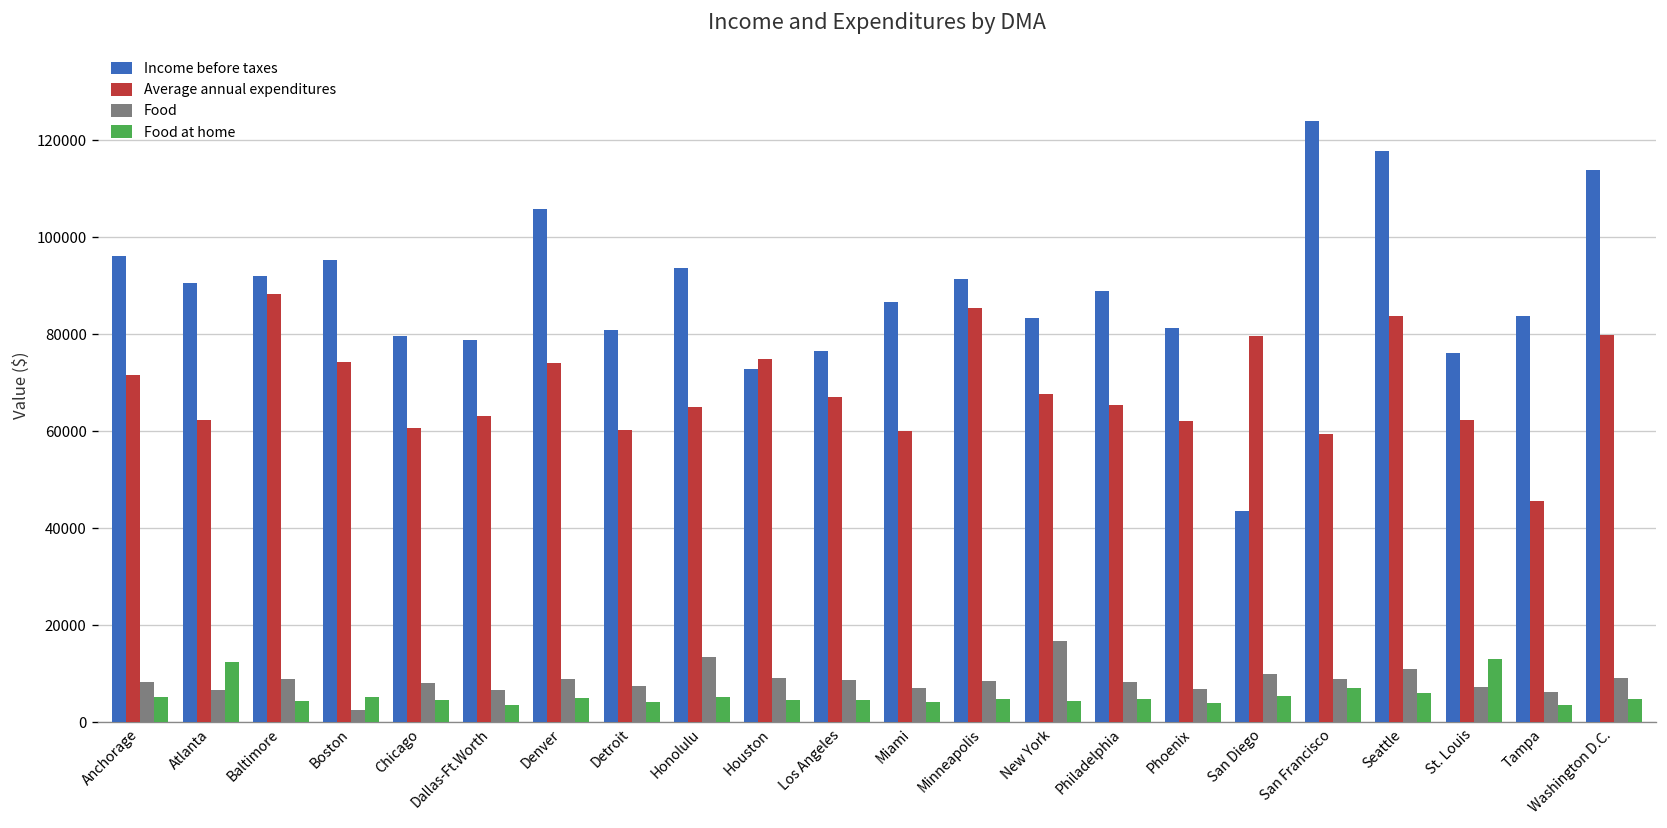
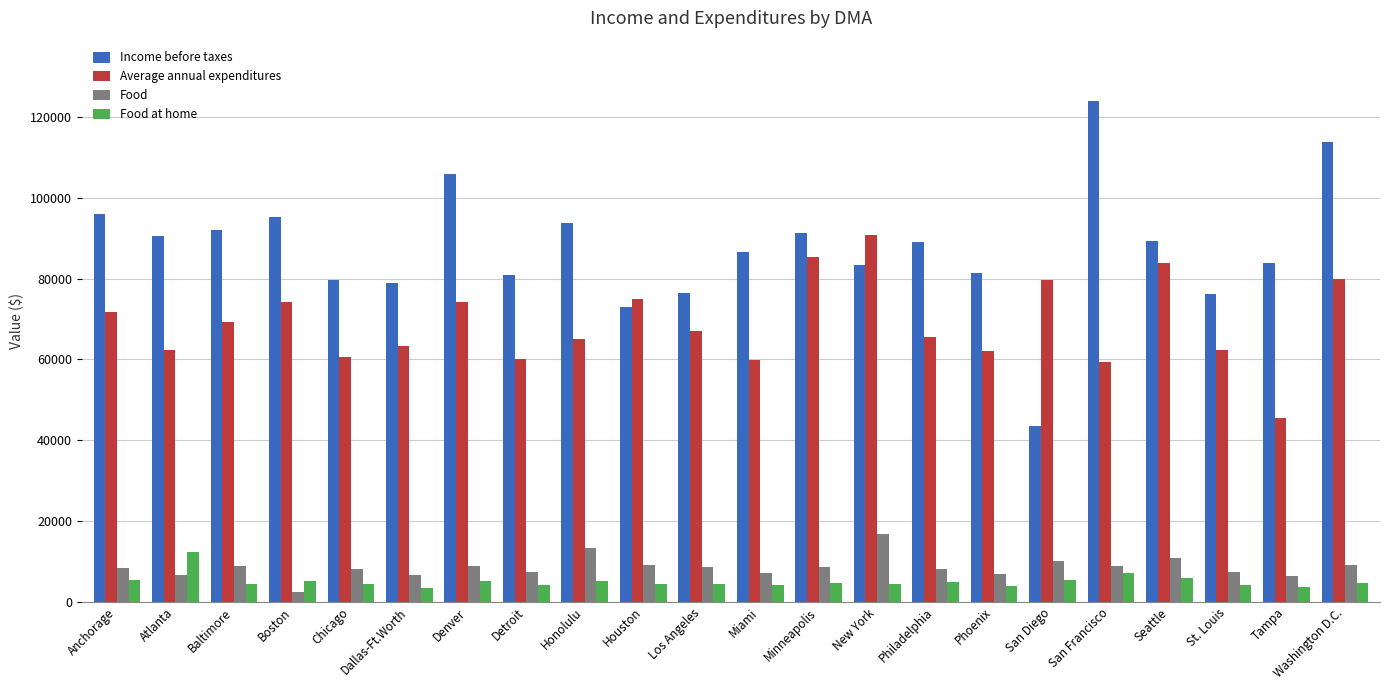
Average annual expenditures, Baltimore: 88000 -> 69000
Average annual expenditures, New York: 68000 -> 91000
Income before taxes, Seattle: 118000 -> 89000
Food at home, St. Louis: 13000 -> 4000
